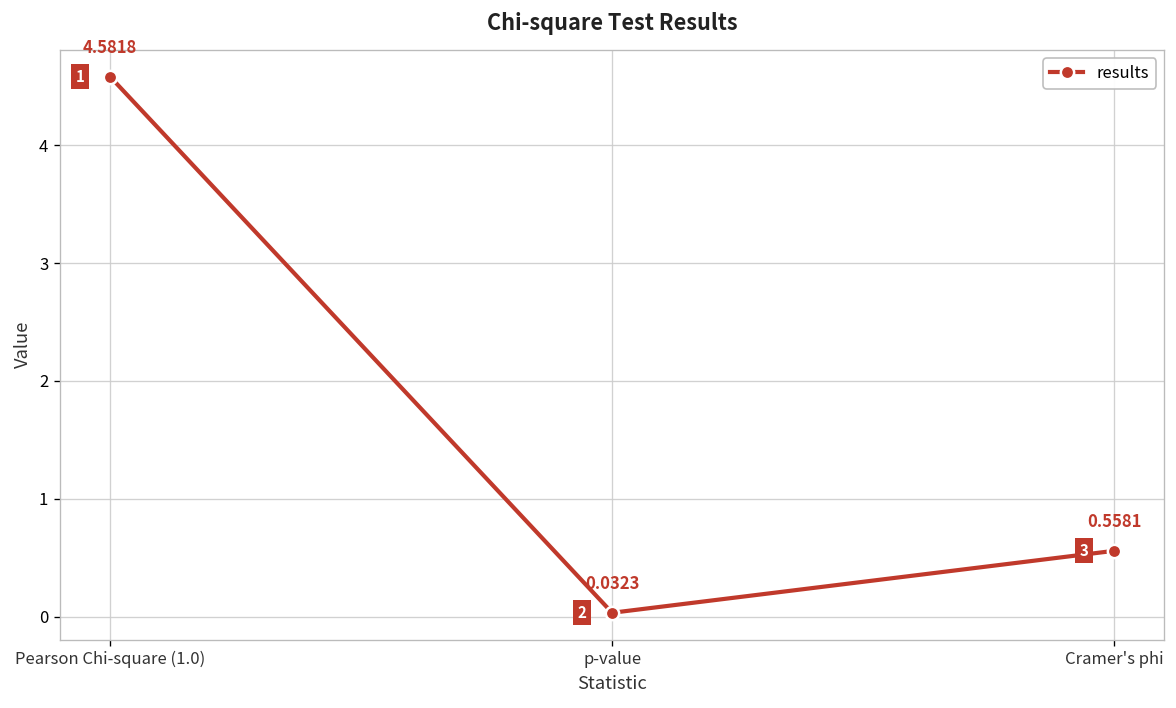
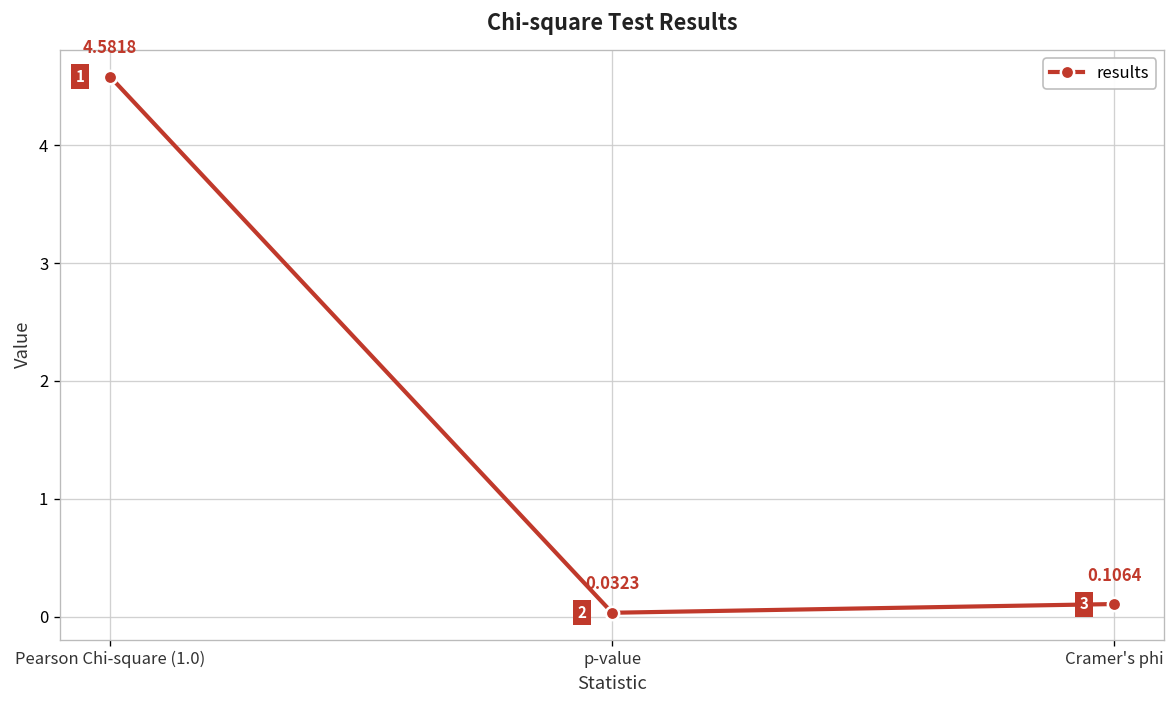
Cramer's phi: 0.5581 -> 0.1064
